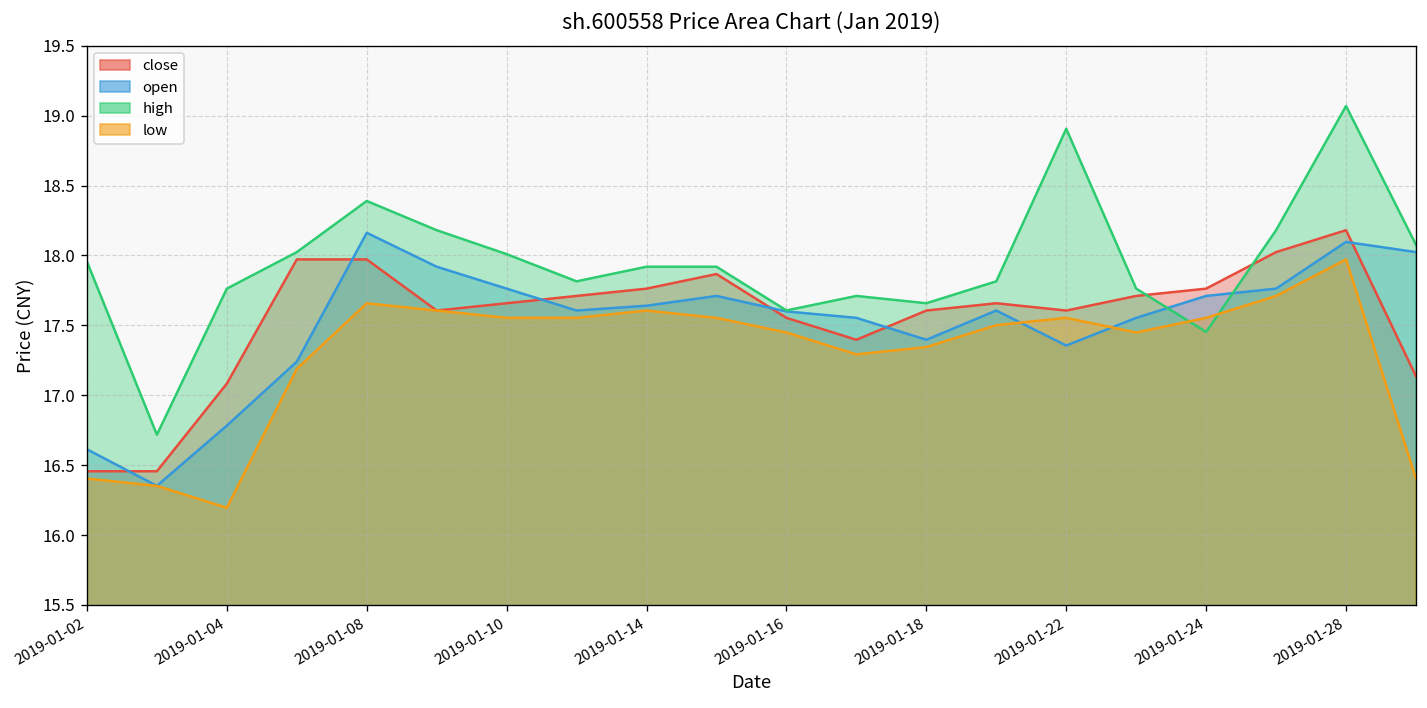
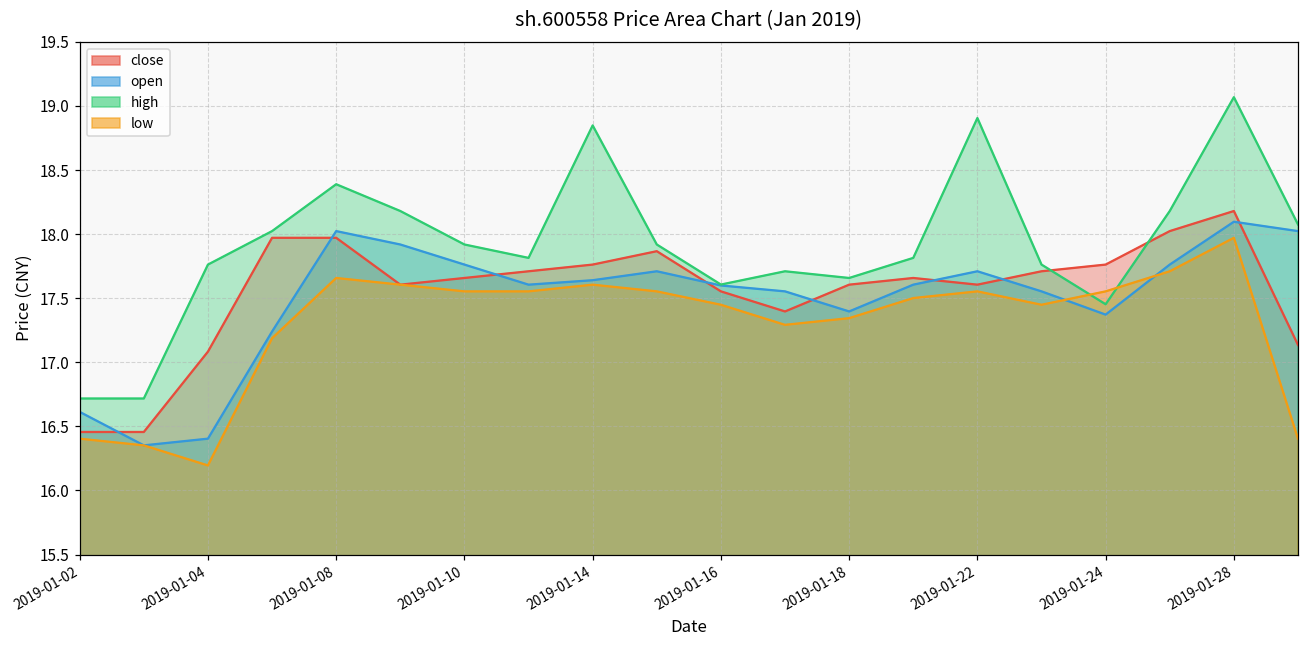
high, 2019-01-02: 17.96 -> 16.72
open, 2019-01-04: 16.78 -> 16.40
open, 2019-01-08: 18.16 -> 18.02
high, 2019-01-10: 18.01 -> 17.92
high, 2019-01-14: 17.92 -> 18.85
open, 2019-01-22: 17.36 -> 17.71
open, 2019-01-24: 17.71 -> 17.37
